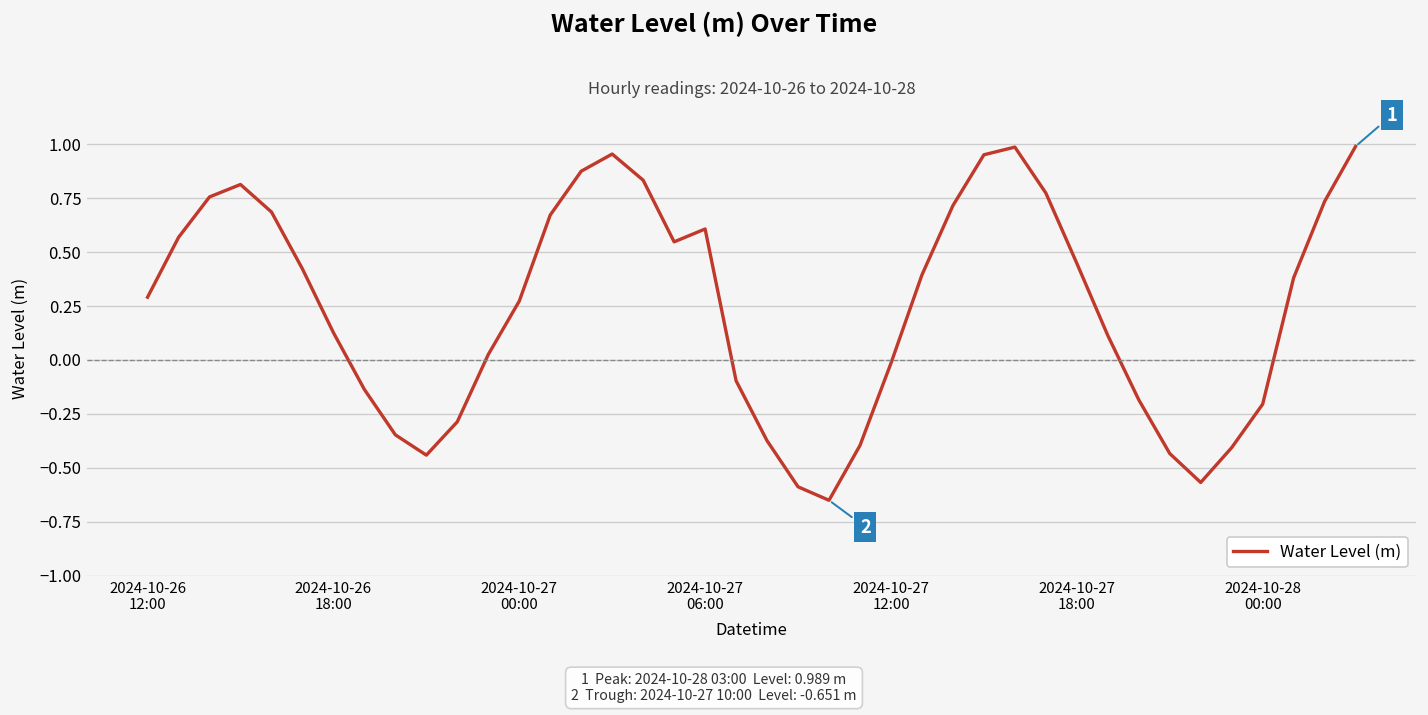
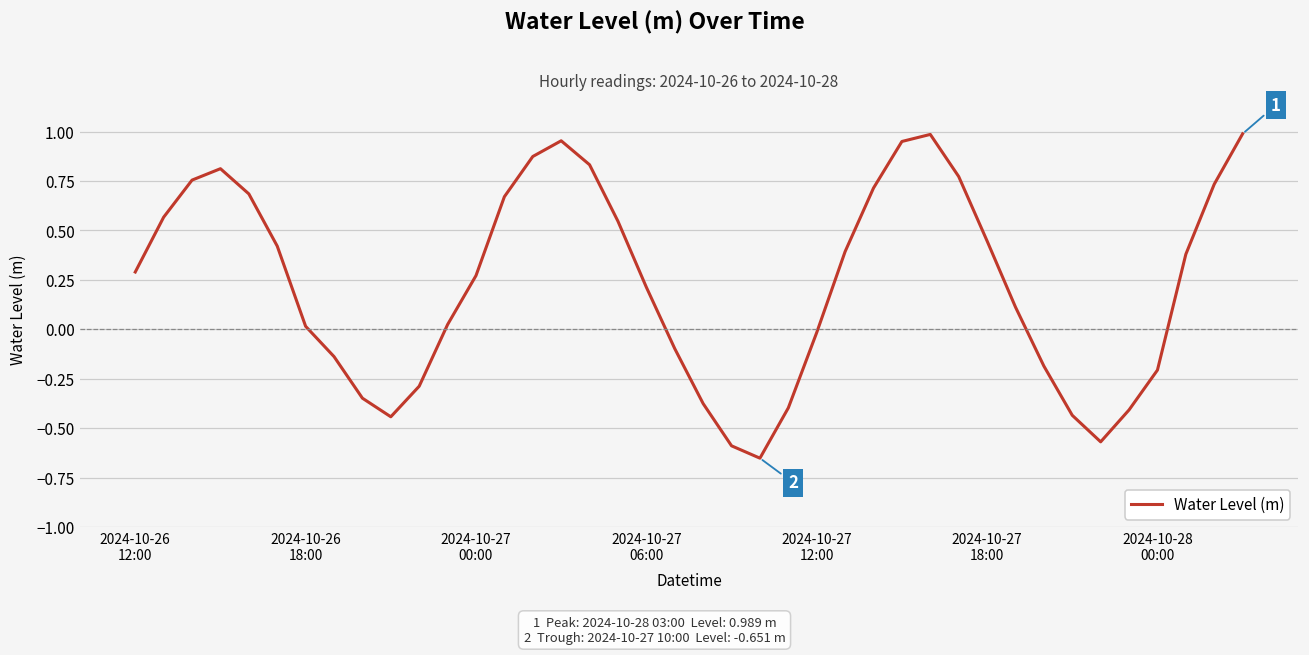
2024-10-26 18:00: 0.13 -> 0.02
2024-10-27 06:00: 0.61 -> 0.21
